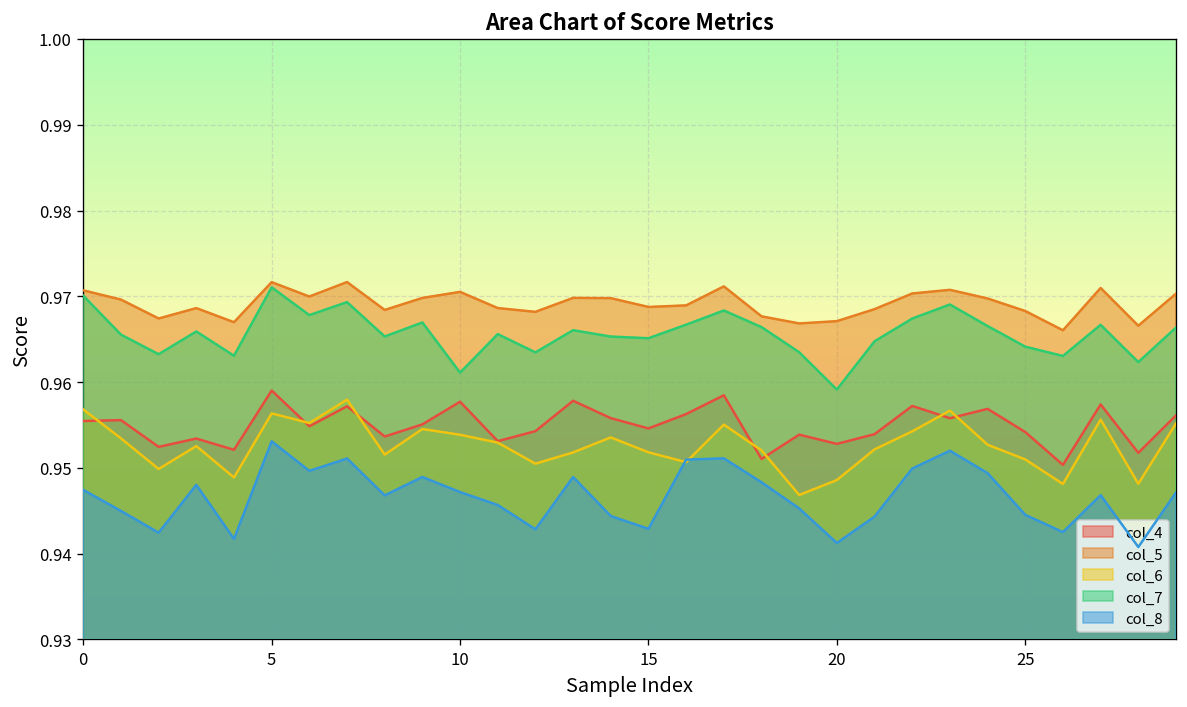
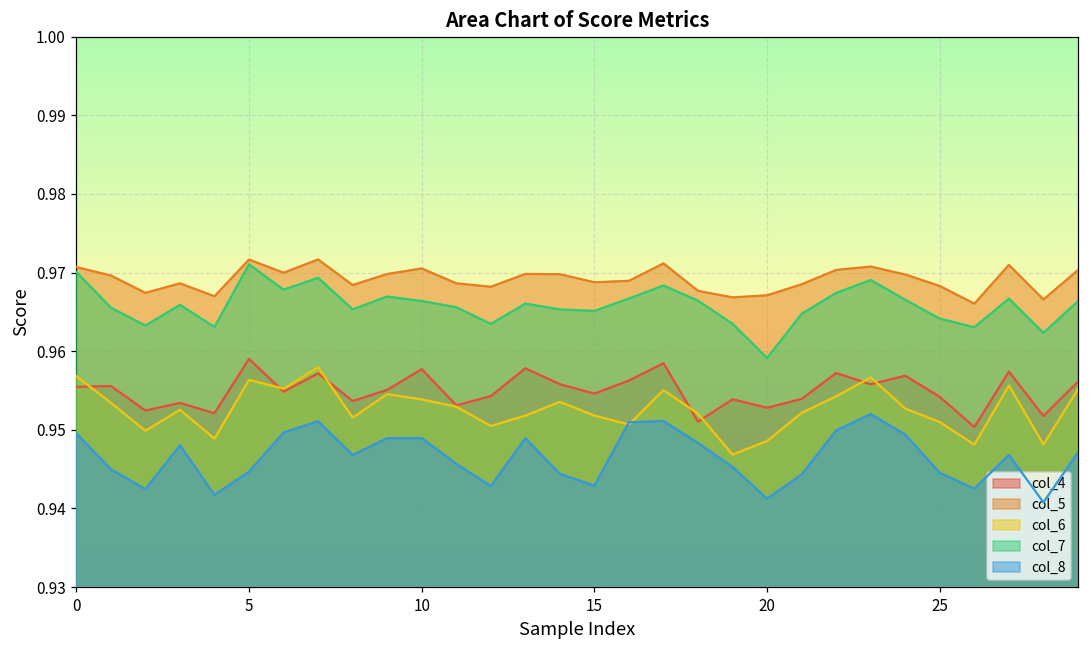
col_8, 0: 0.947 -> 0.950
col_8, 5: 0.953 -> 0.945
col_7, 10: 0.961 -> 0.966
col_8, 10: 0.947 -> 0.949
